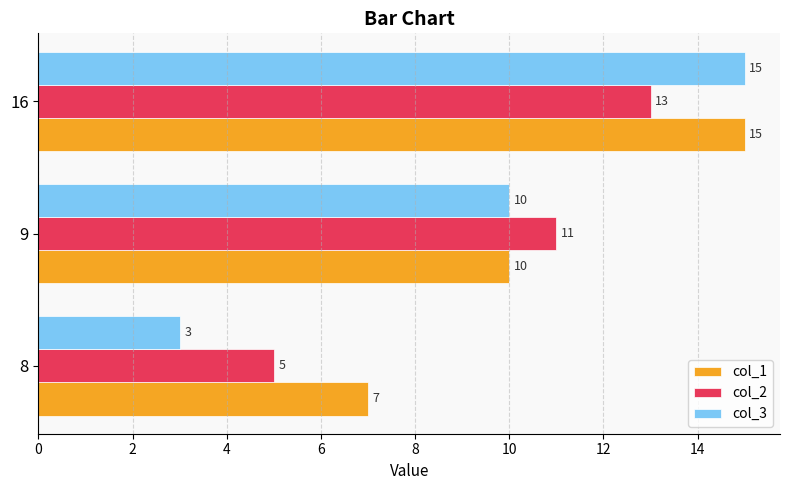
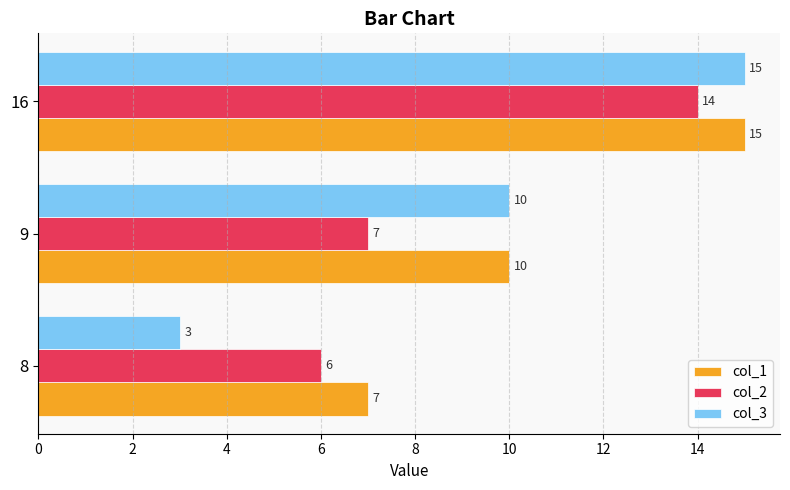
col_2, 16: 13 -> 14
col_2, 9: 11 -> 7
col_2, 8: 5 -> 6
